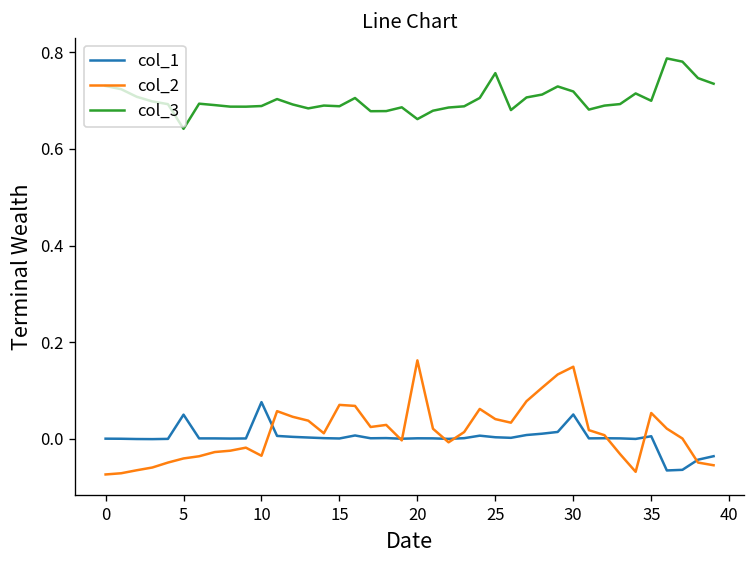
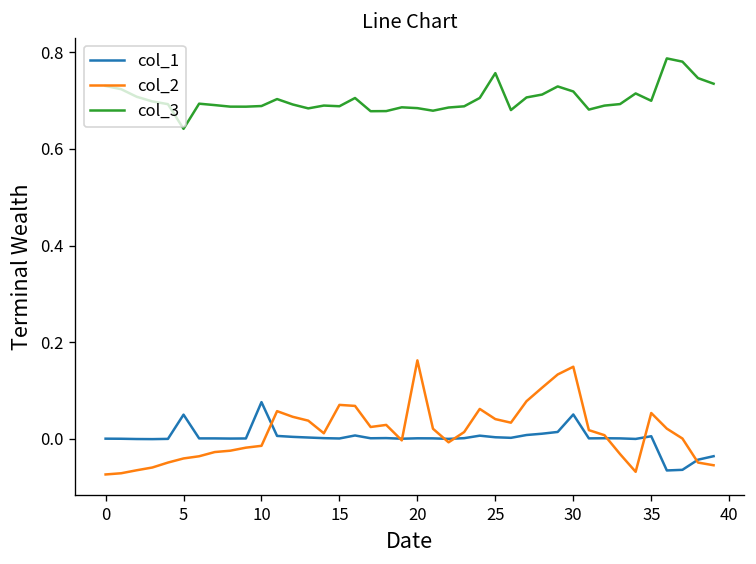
col_2, 10: -0.04 -> -0.01
col_3, 20: 0.66 -> 0.68
